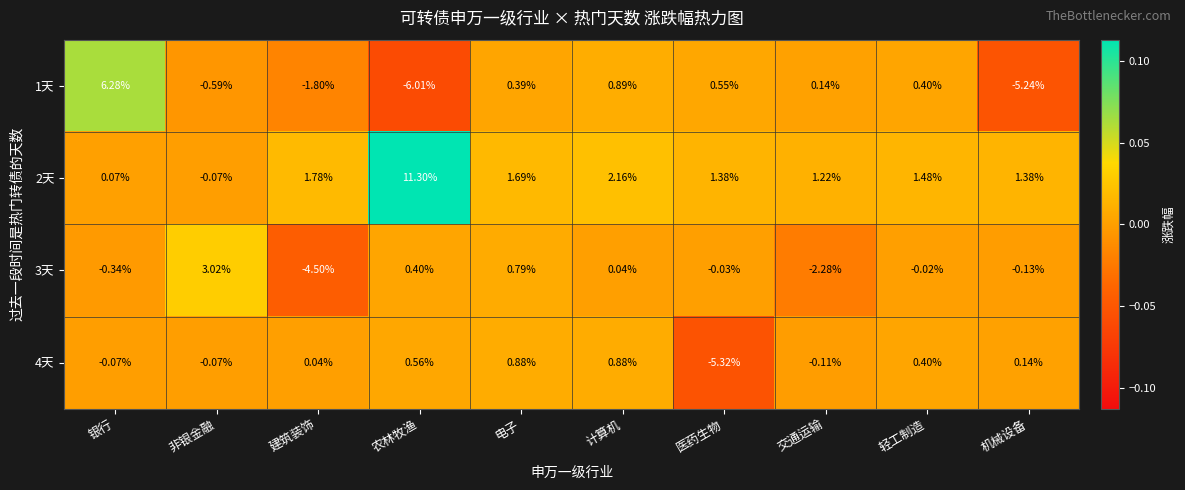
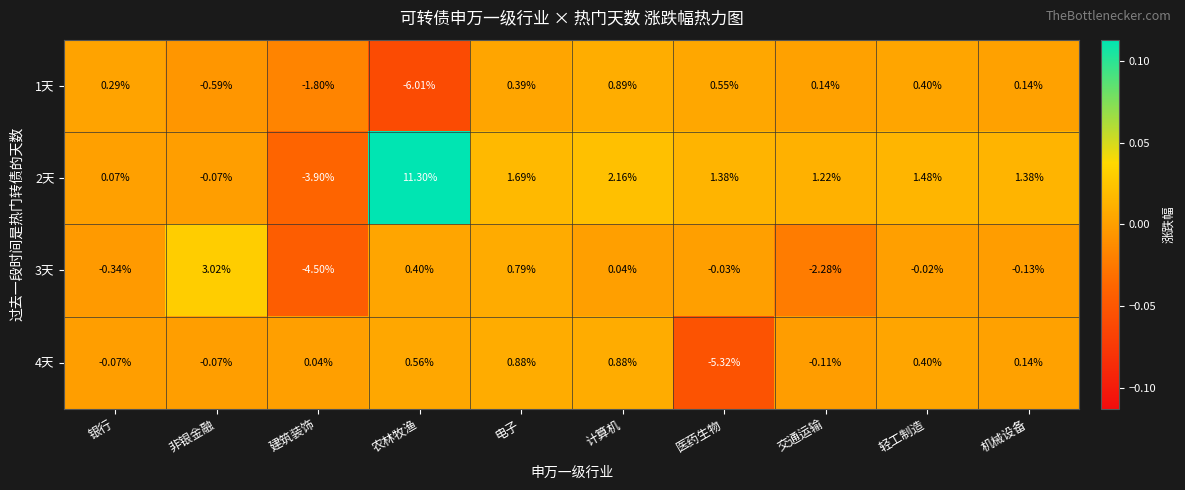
1天, 银行: 6.28% -> 0.29%
1天, 机械设备: -5.24% -> 0.14%
2天, 建筑装饰: 1.78% -> -3.90%
